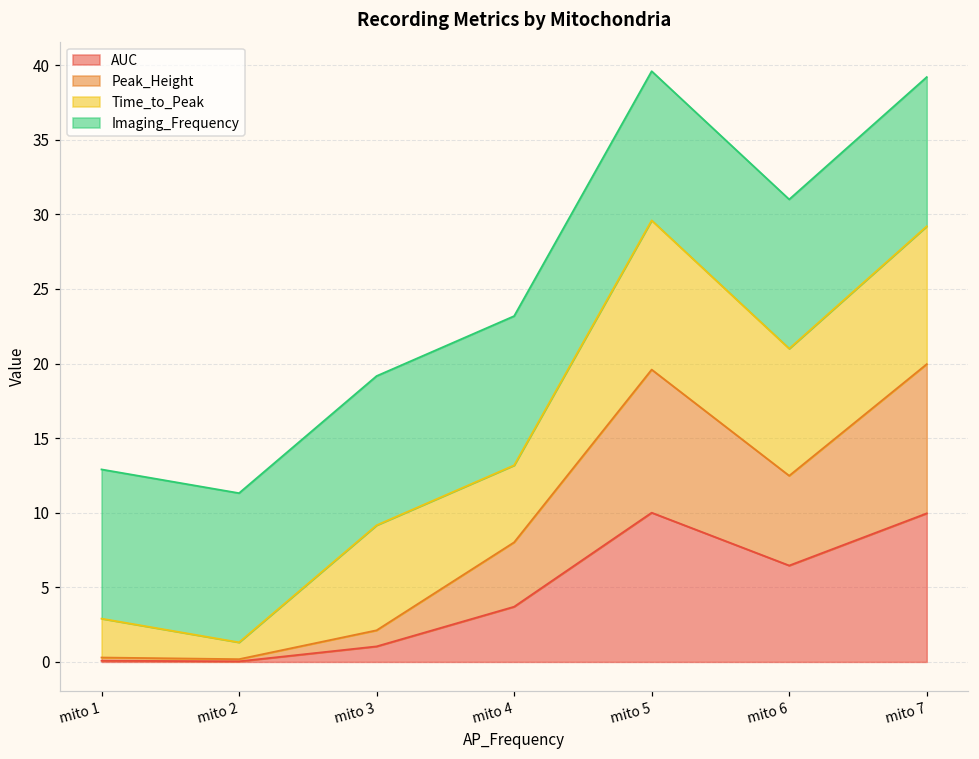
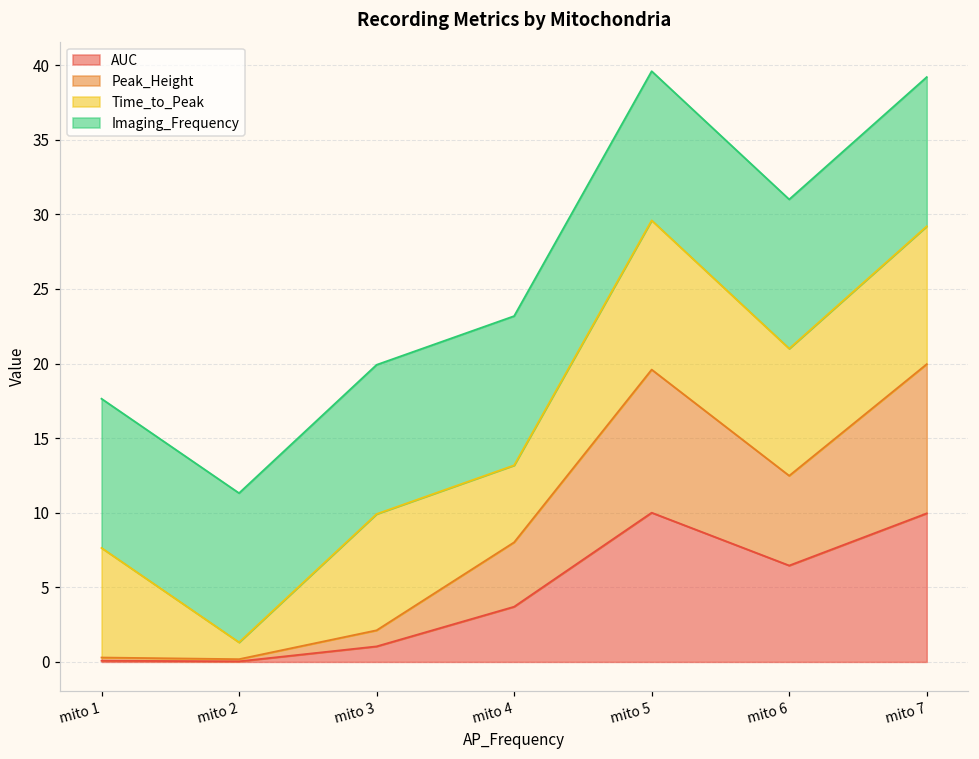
Time_to_Peak, mito 1: 2.6 -> 7.3
Time_to_Peak, mito 3: 7.0 -> 7.8
